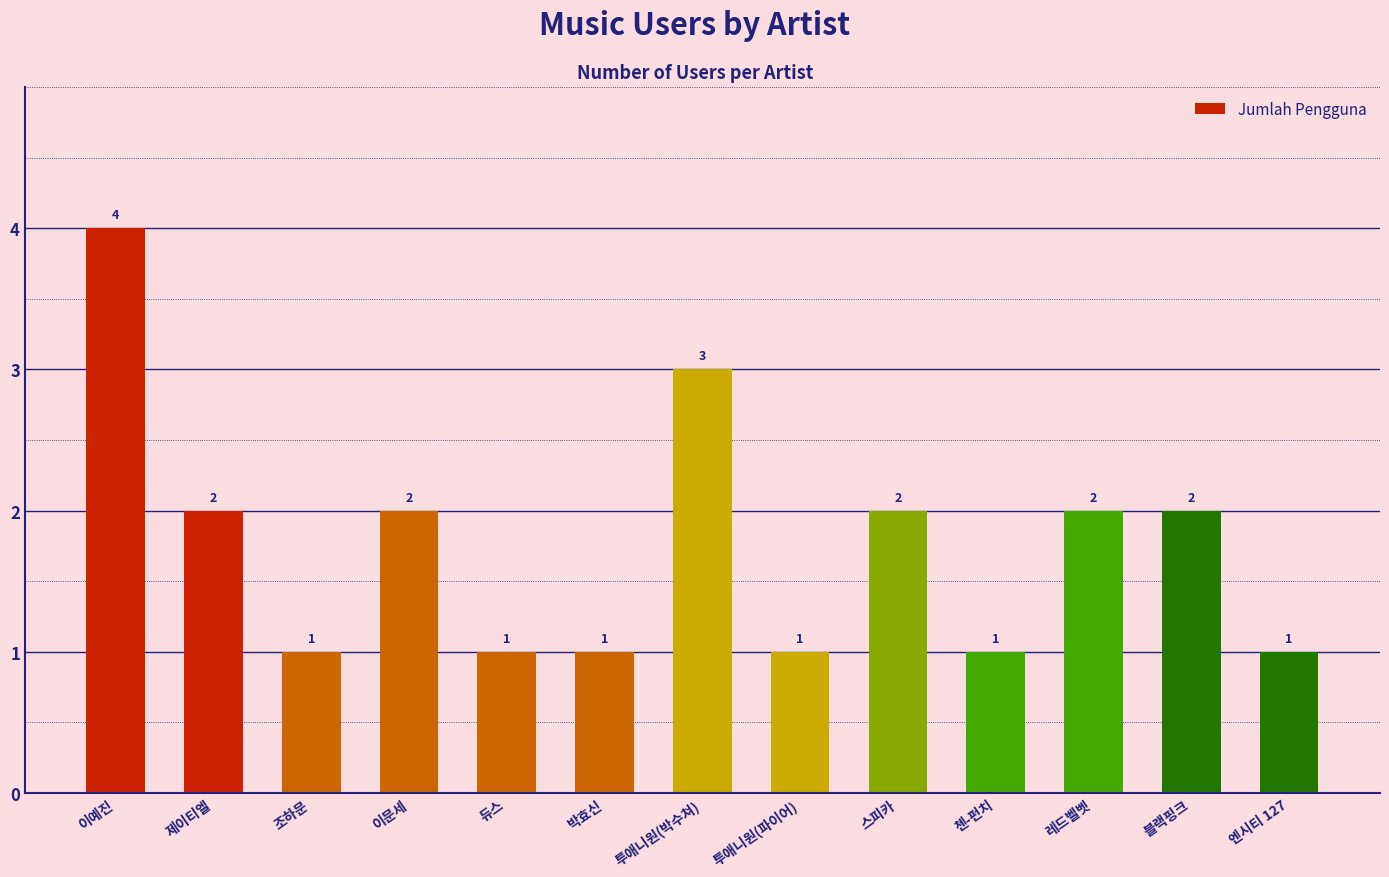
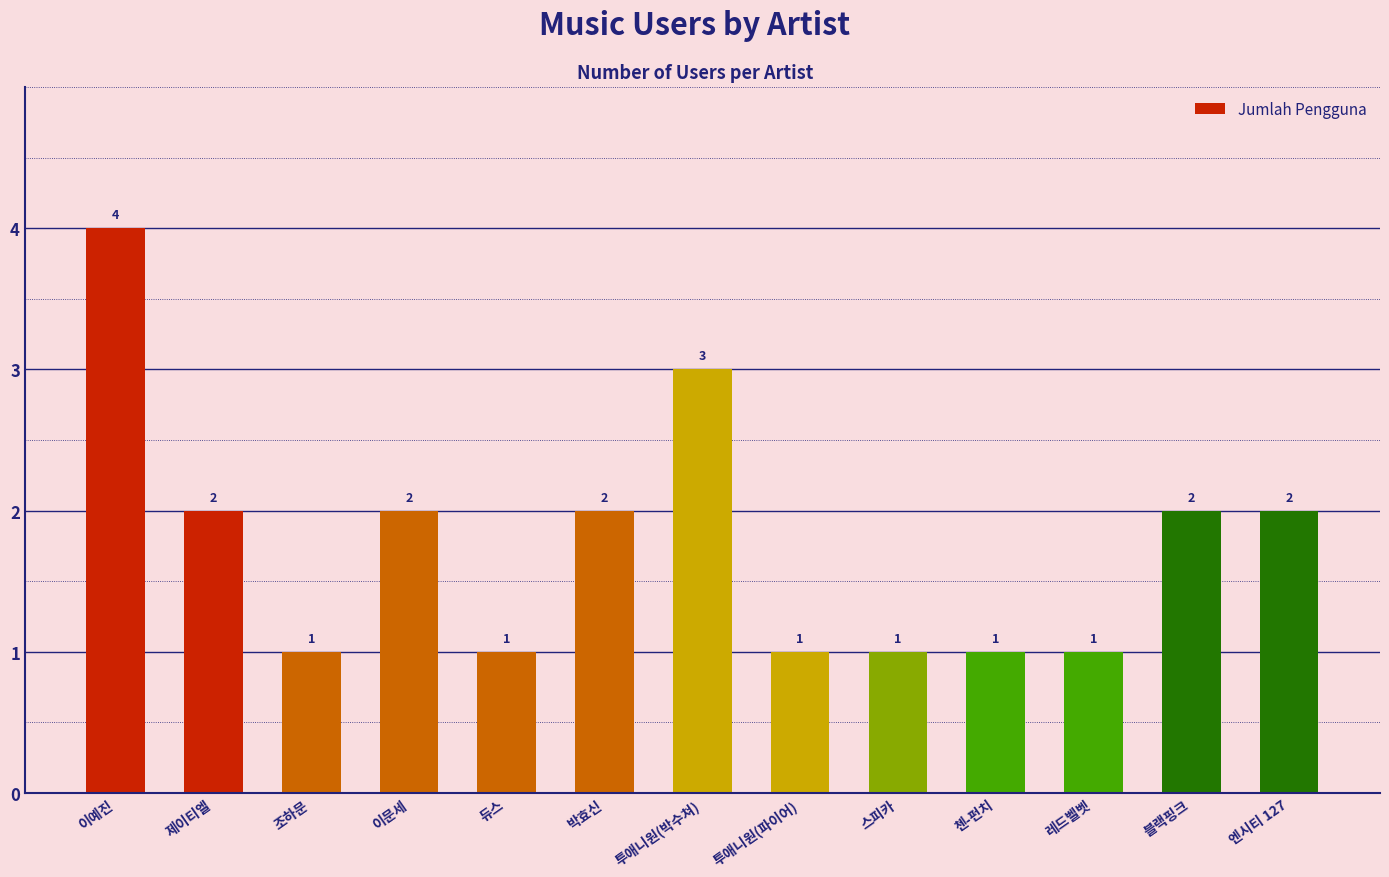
박효신: 1 -> 2
스피카: 2 -> 1
레드벨벳: 2 -> 1
엔시티 127: 1 -> 2
